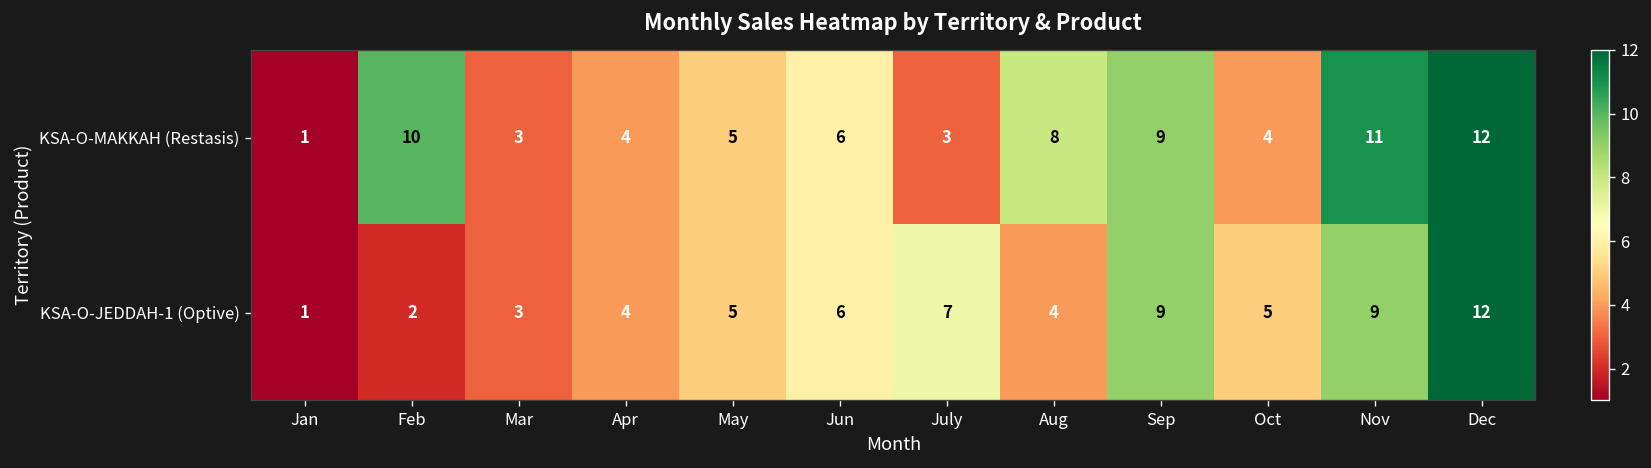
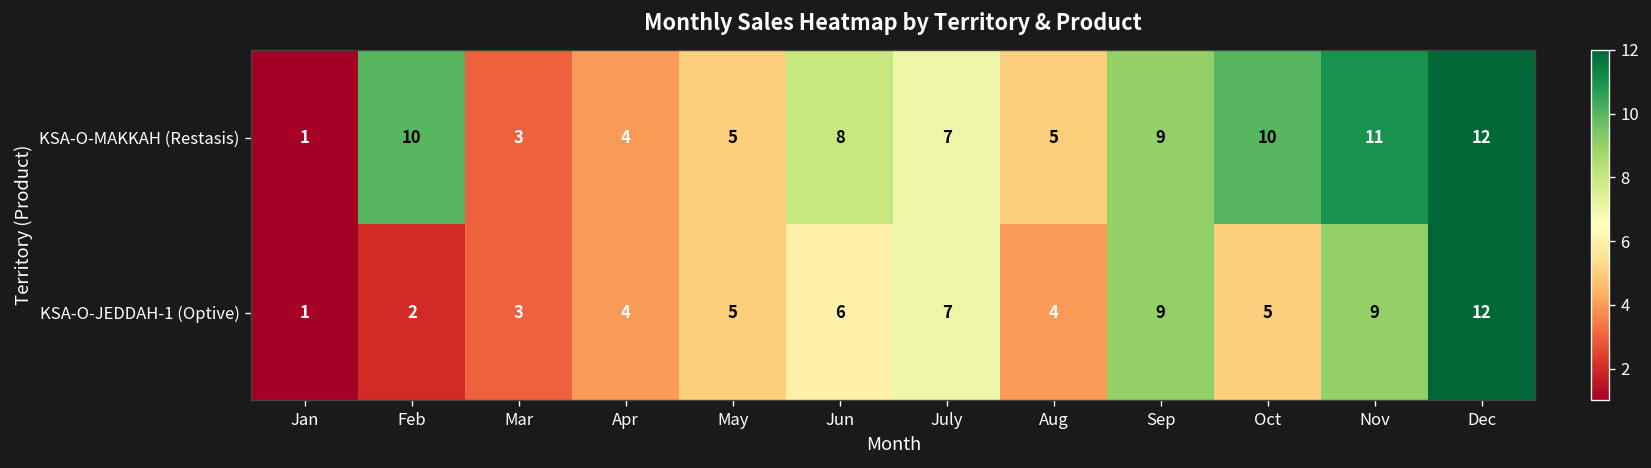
KSA-O-MAKKAH (Restasis), Jun: 6 -> 8
KSA-O-MAKKAH (Restasis), July: 3 -> 7
KSA-O-MAKKAH (Restasis), Aug: 8 -> 5
KSA-O-MAKKAH (Restasis), Oct: 4 -> 10
